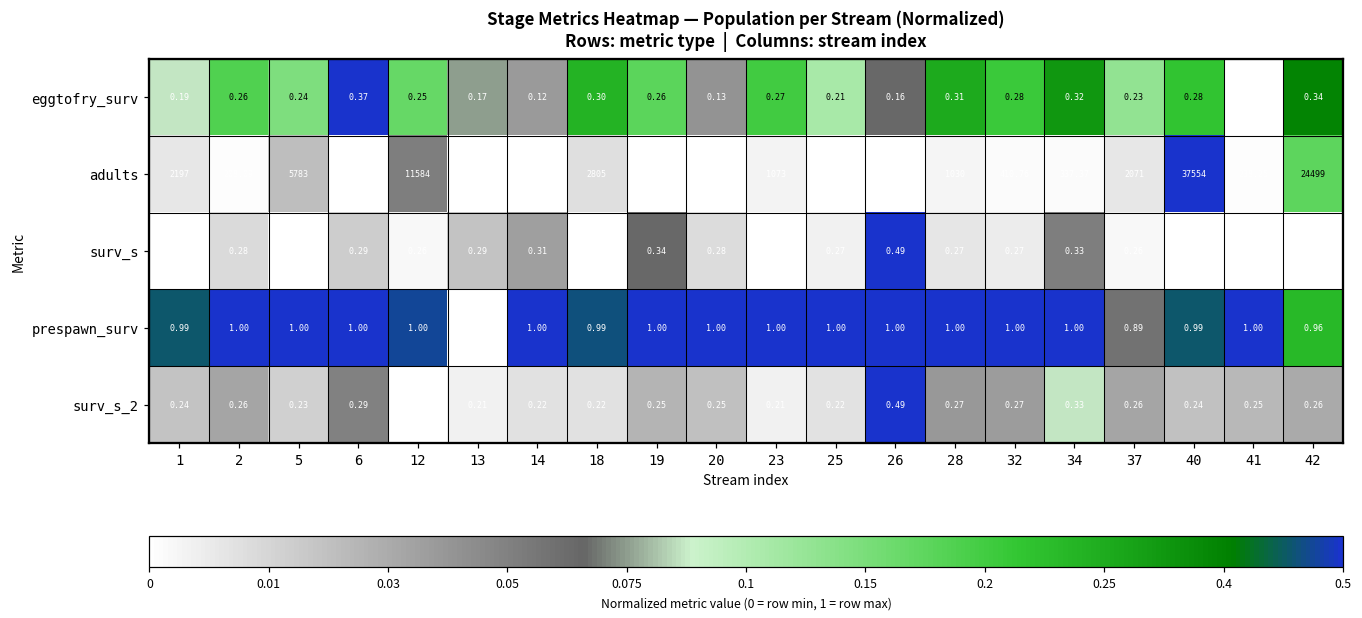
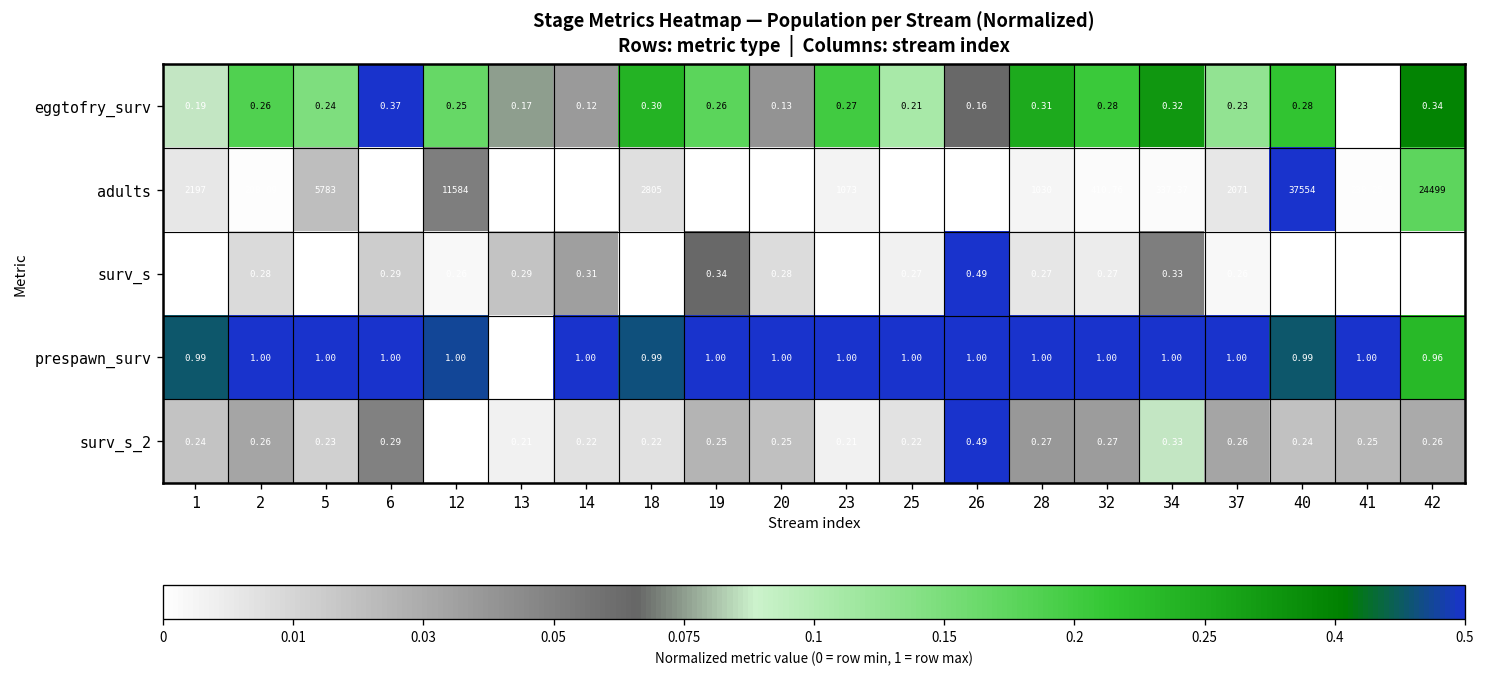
prespawn_surv, 37: 0.89 -> 1.00
